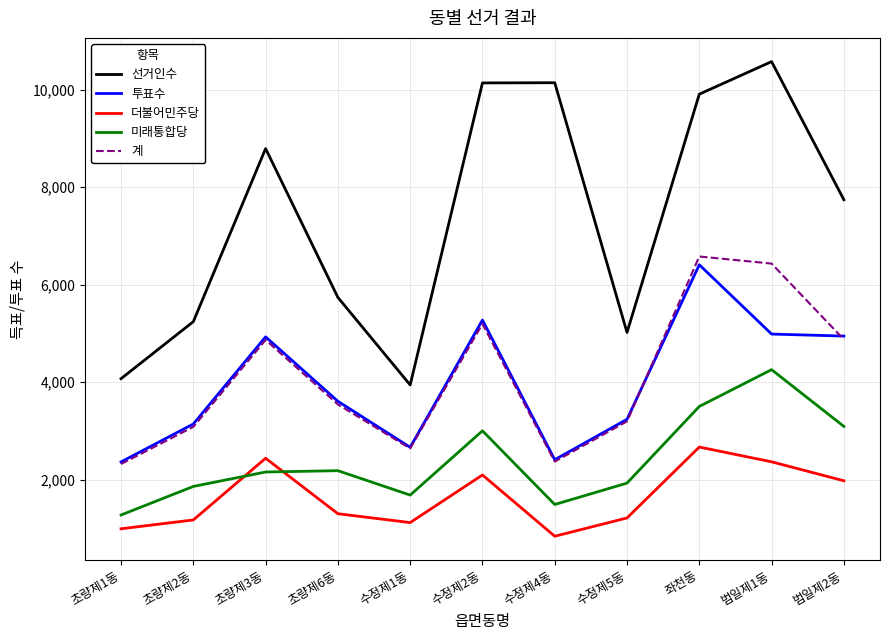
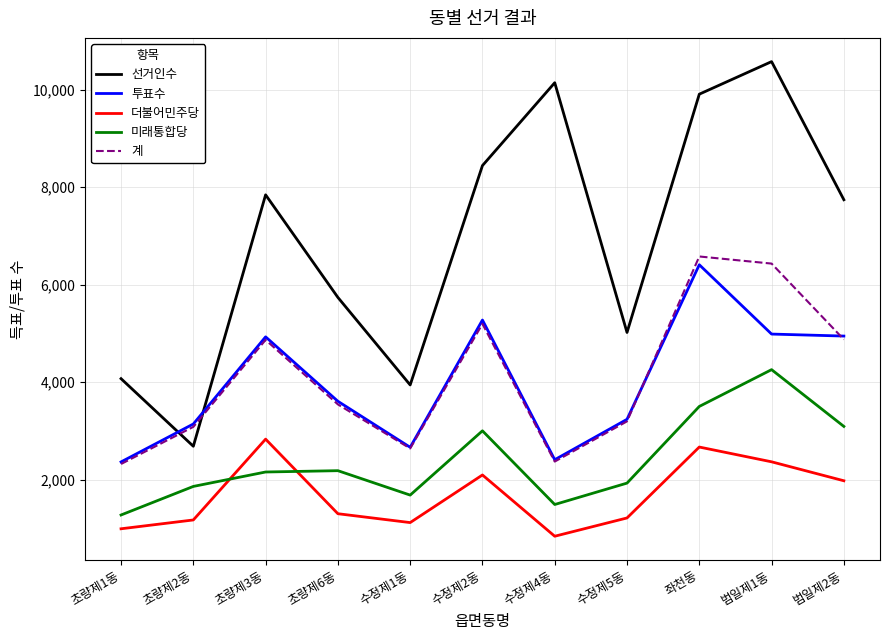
선거인수, 초량제2동: 5,200 -> 2,700
선거인수, 초량제3동: 8,800 -> 7,800
더불어민주당, 초량제3동: 2,400 -> 2,800
선거인수, 수정제2동: 10,100 -> 8,400
